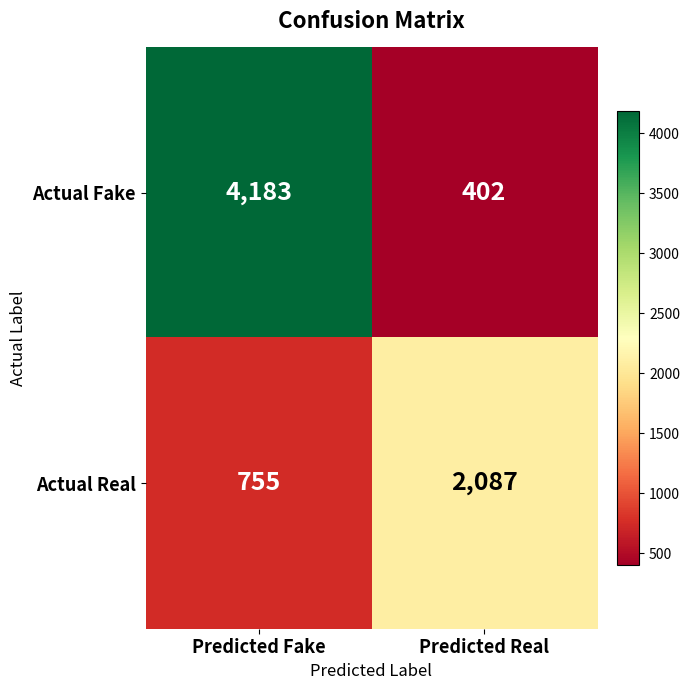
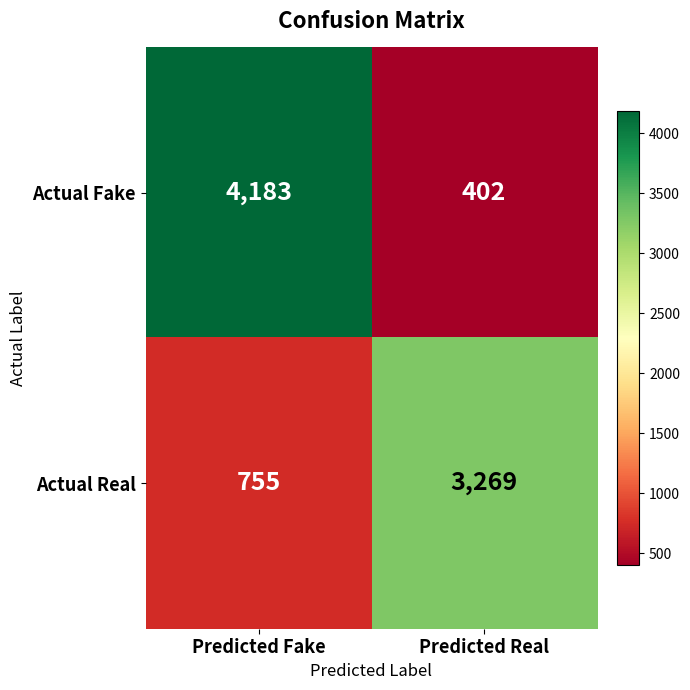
Actual Real, Predicted Real: 2,087 -> 3,269
